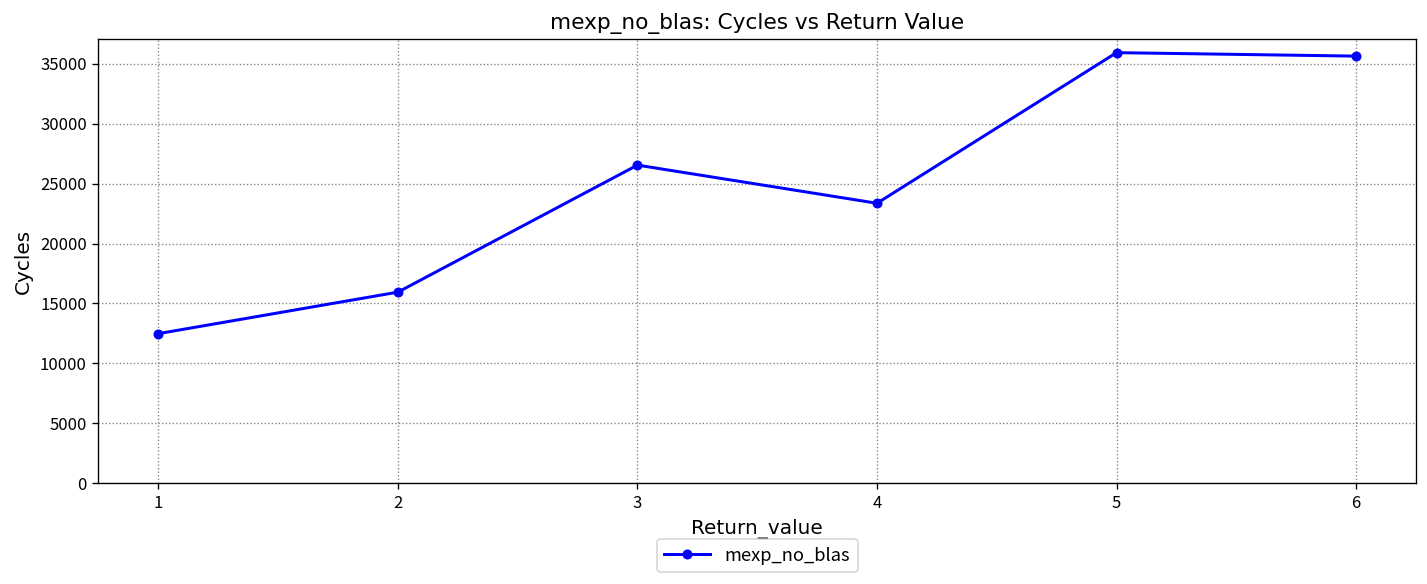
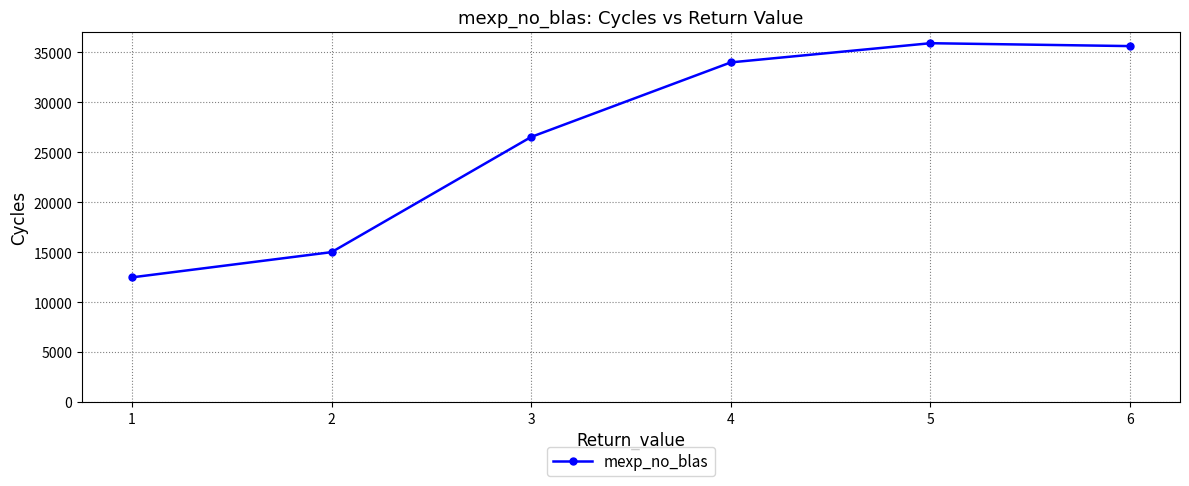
2: 16000 -> 15000
4: 23000 -> 34000
